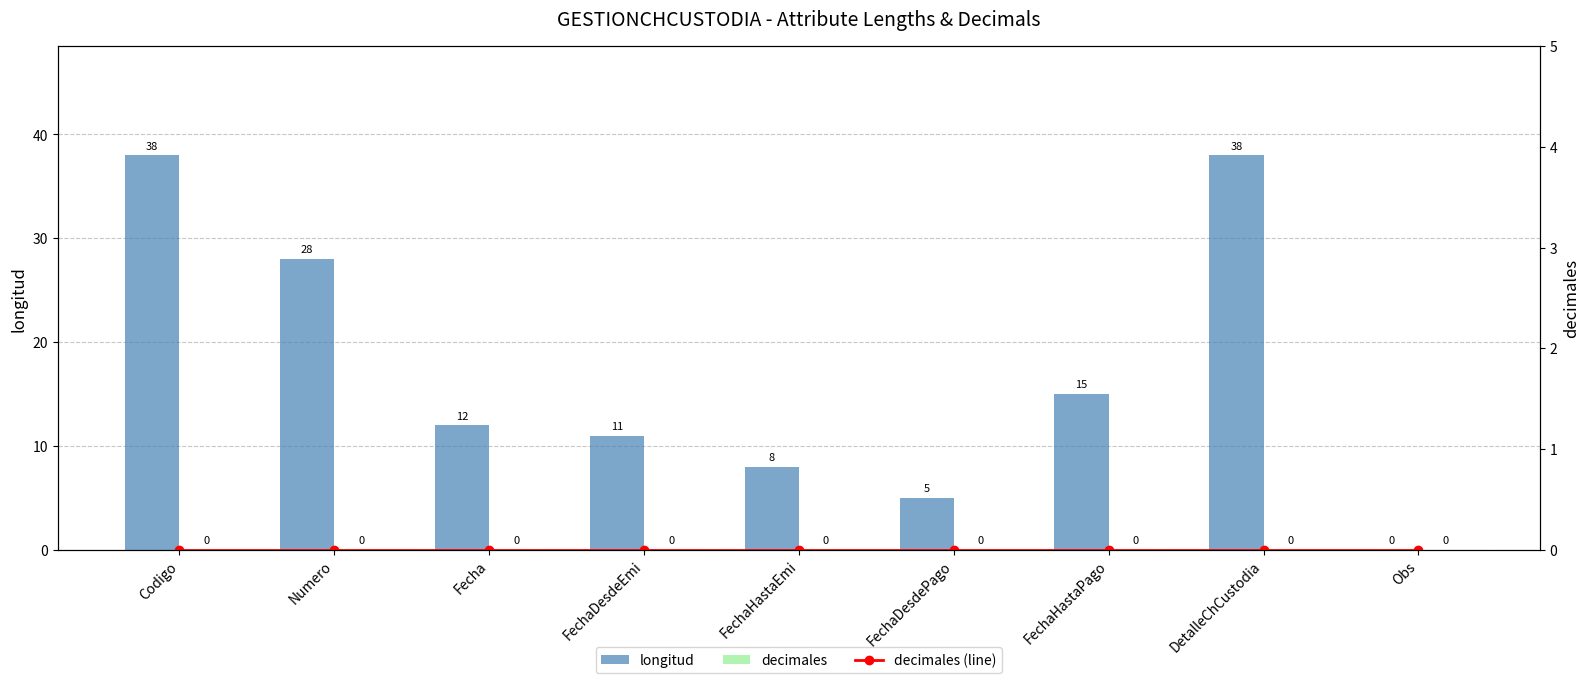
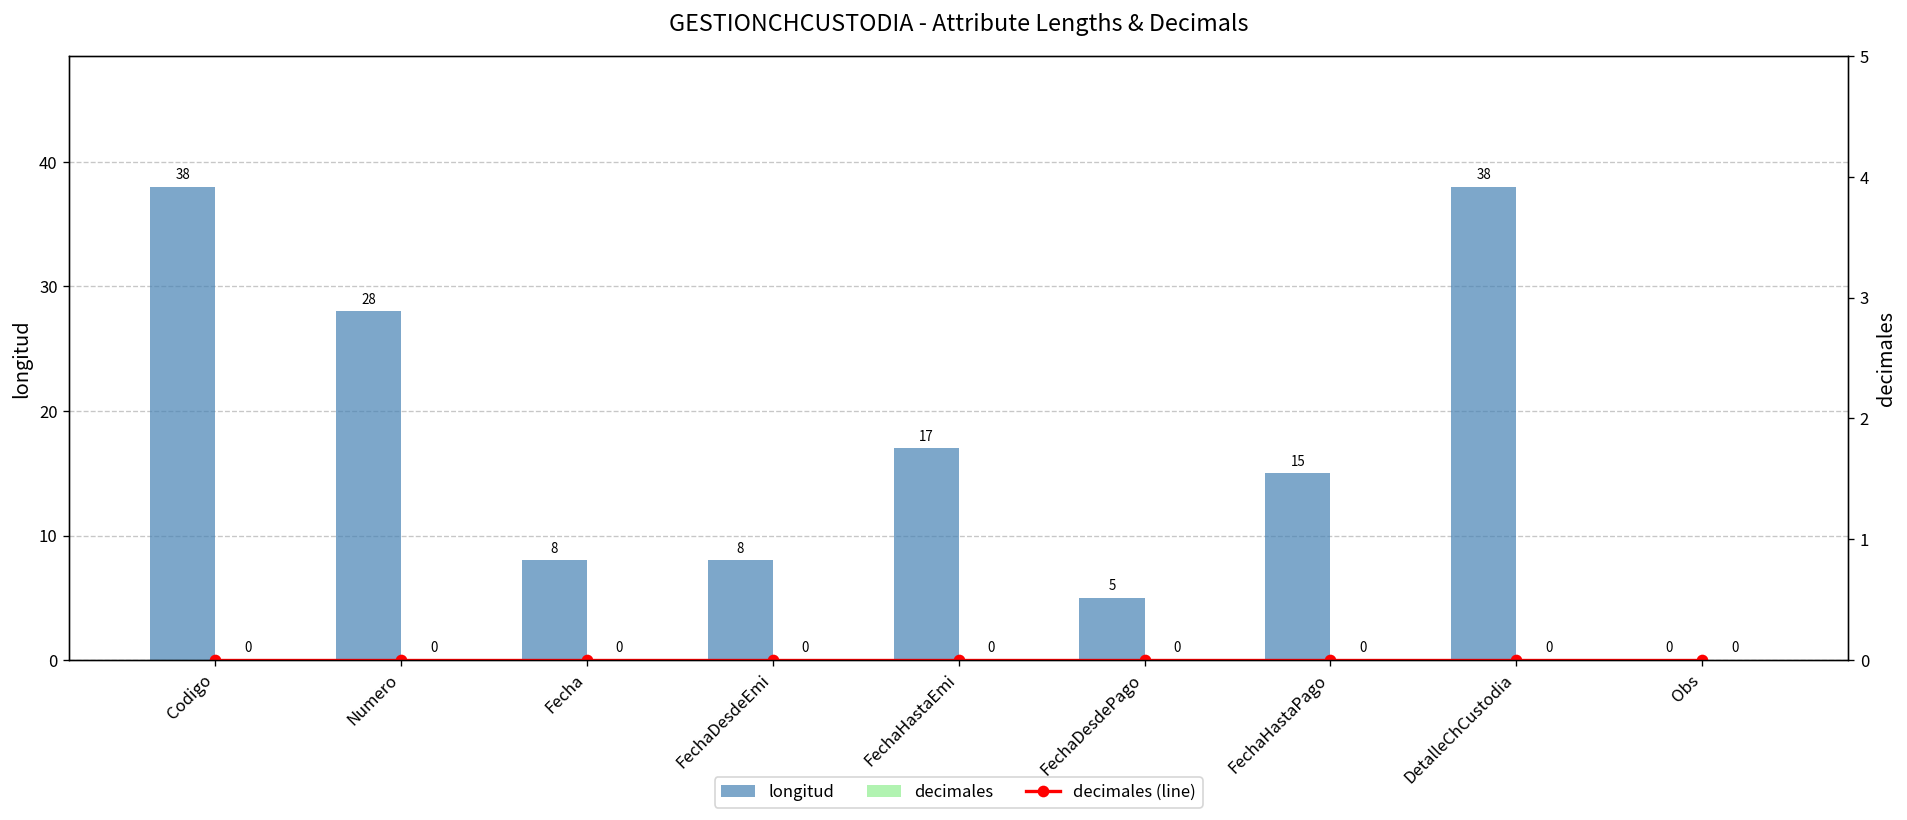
longitud, Fecha: 12 -> 8
longitud, FechaDesdeEmi: 11 -> 8
longitud, FechaHastaEmi: 8 -> 17
